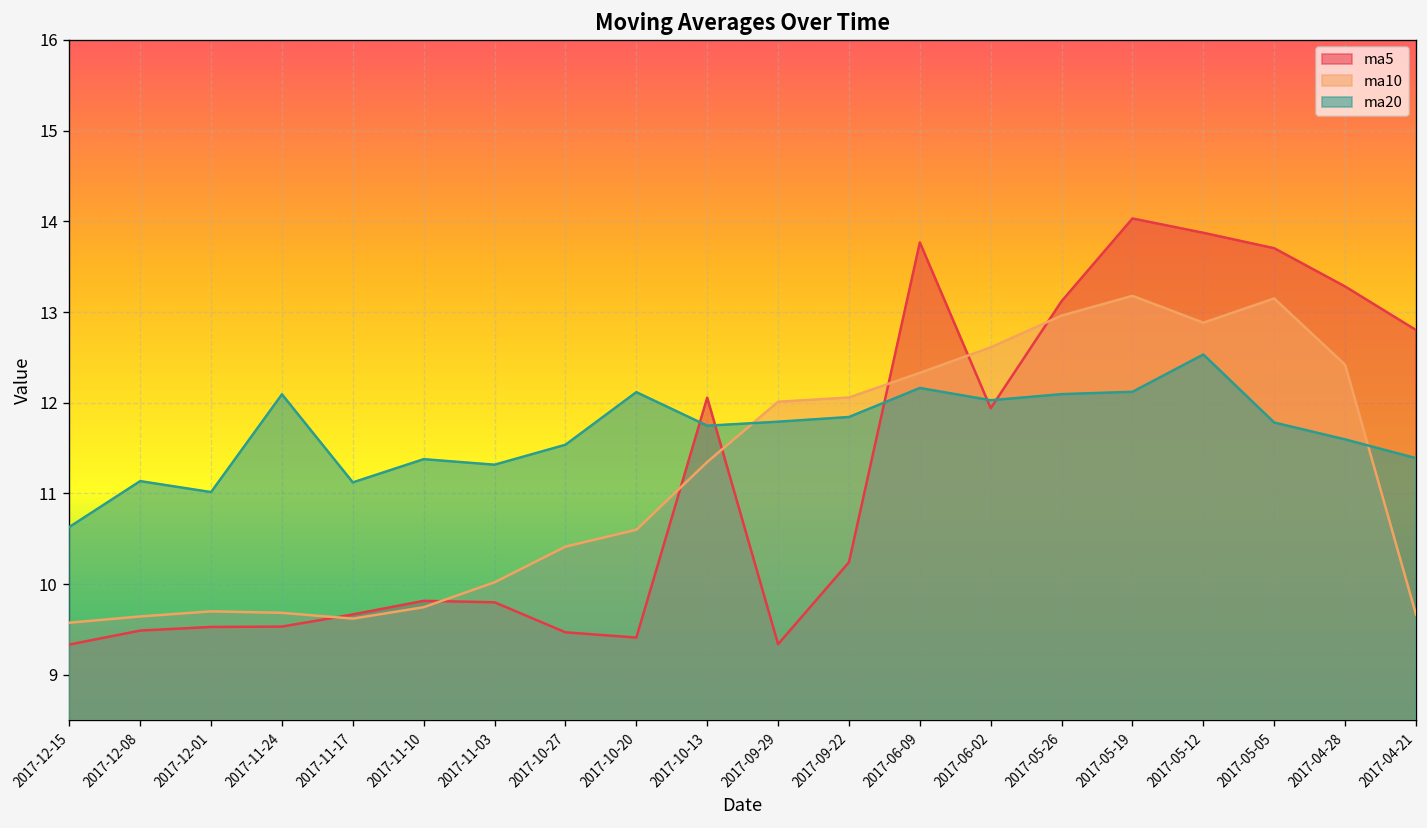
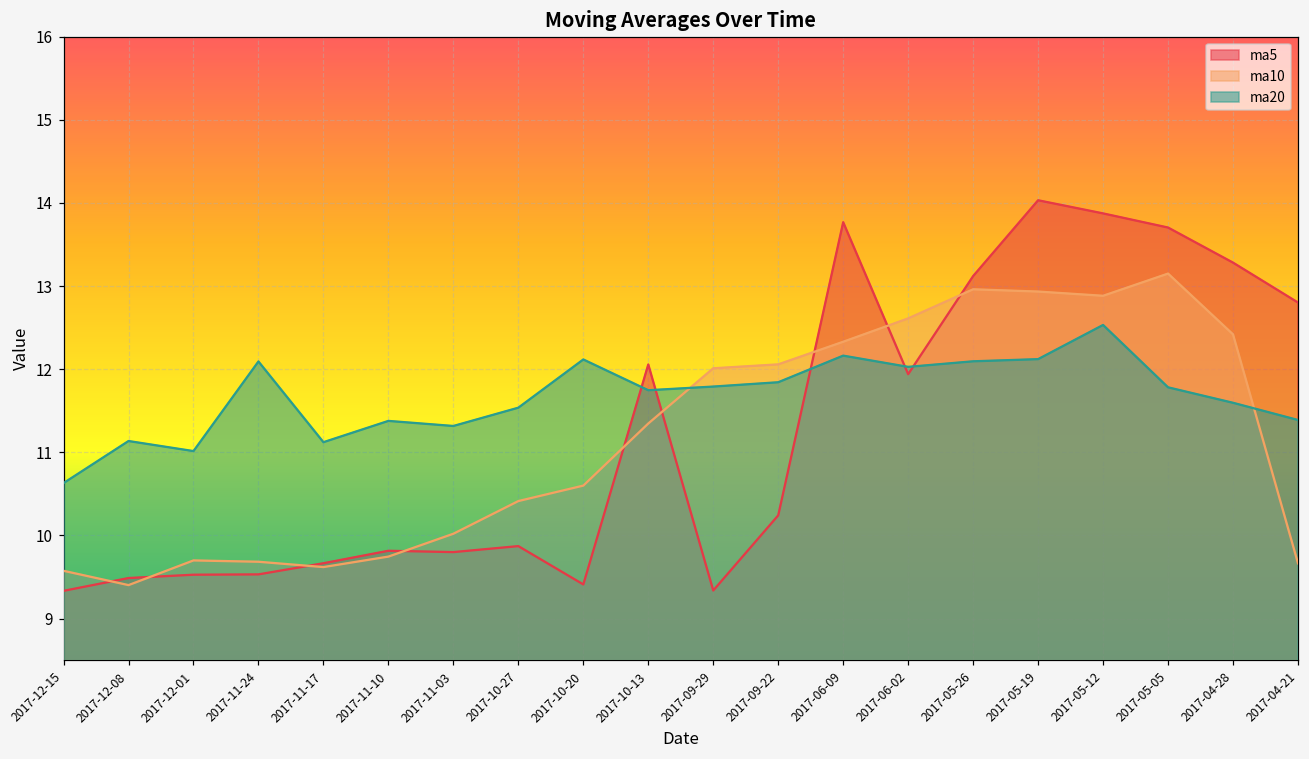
ma10, 2017-12-08: 9.6 -> 9.4
ma5, 2017-10-27: 9.5 -> 9.9
ma10, 2017-05-19: 13.2 -> 12.9
